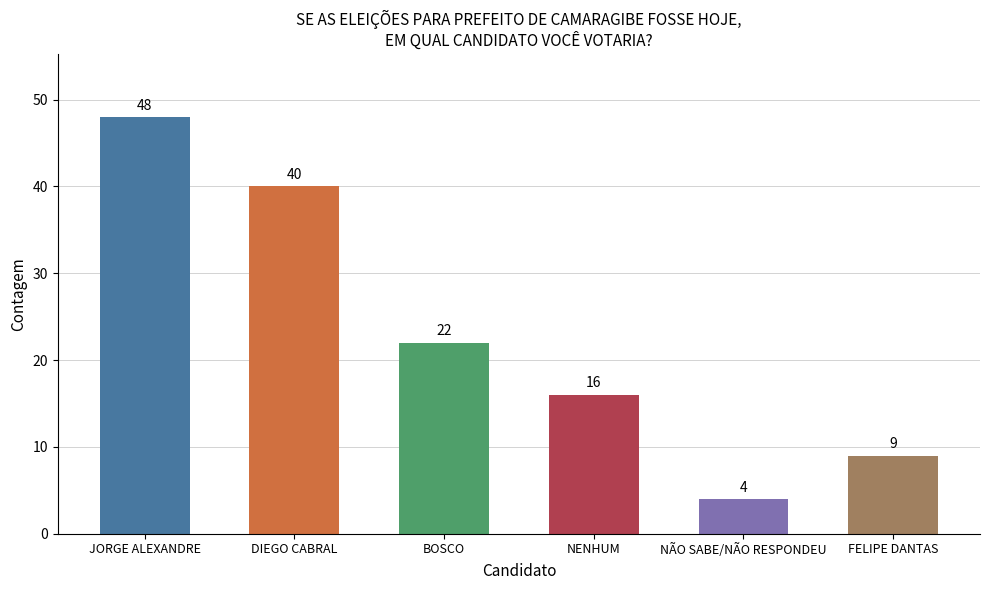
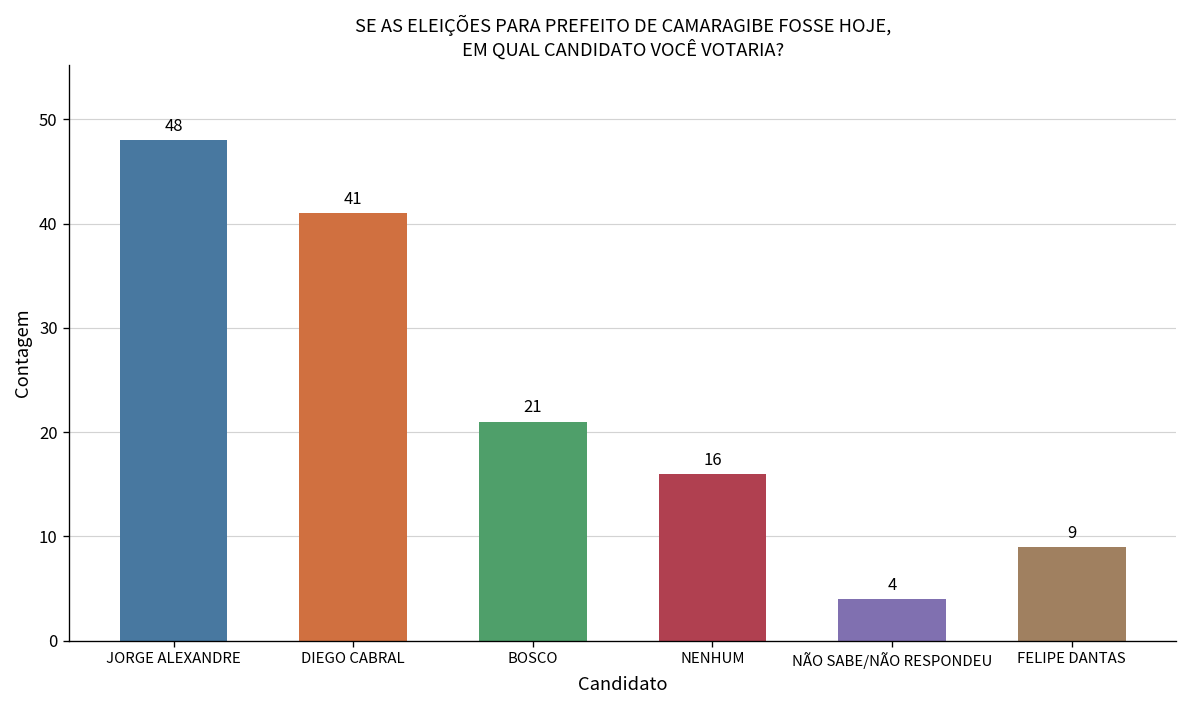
DIEGO CABRAL: 40 -> 41
BOSCO: 22 -> 21
